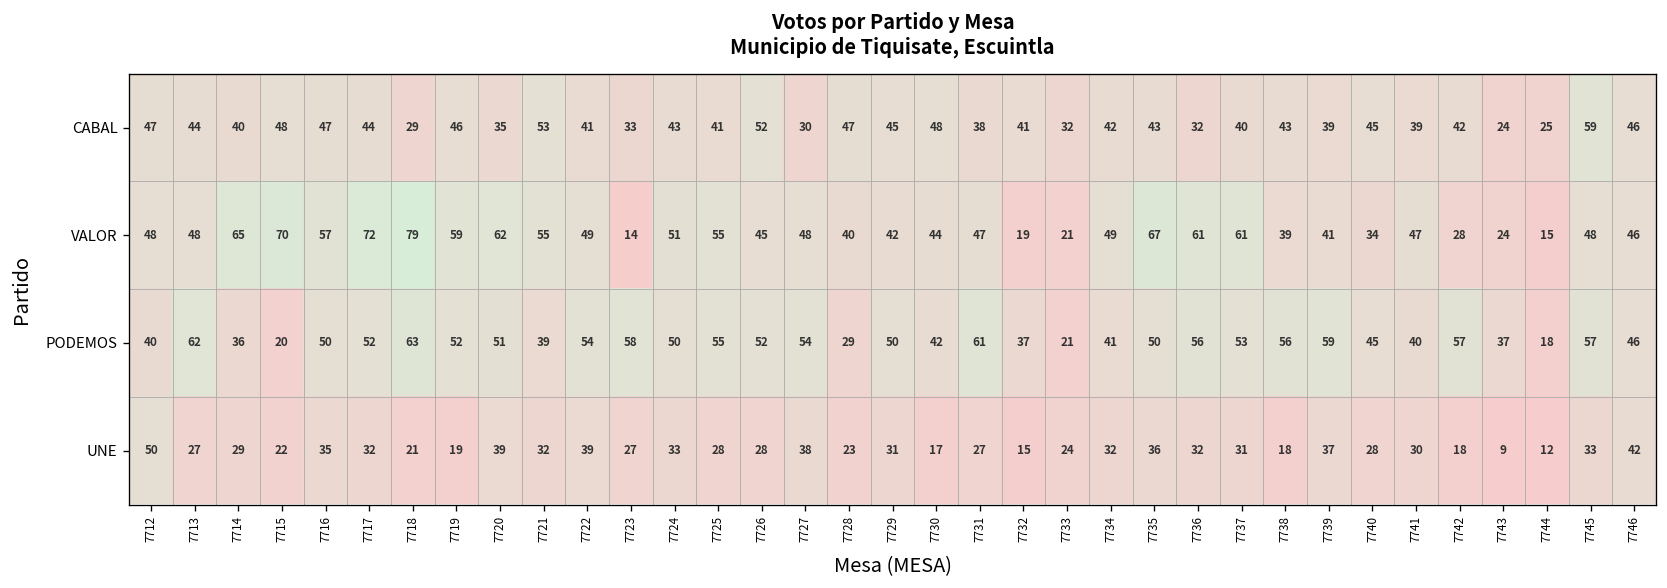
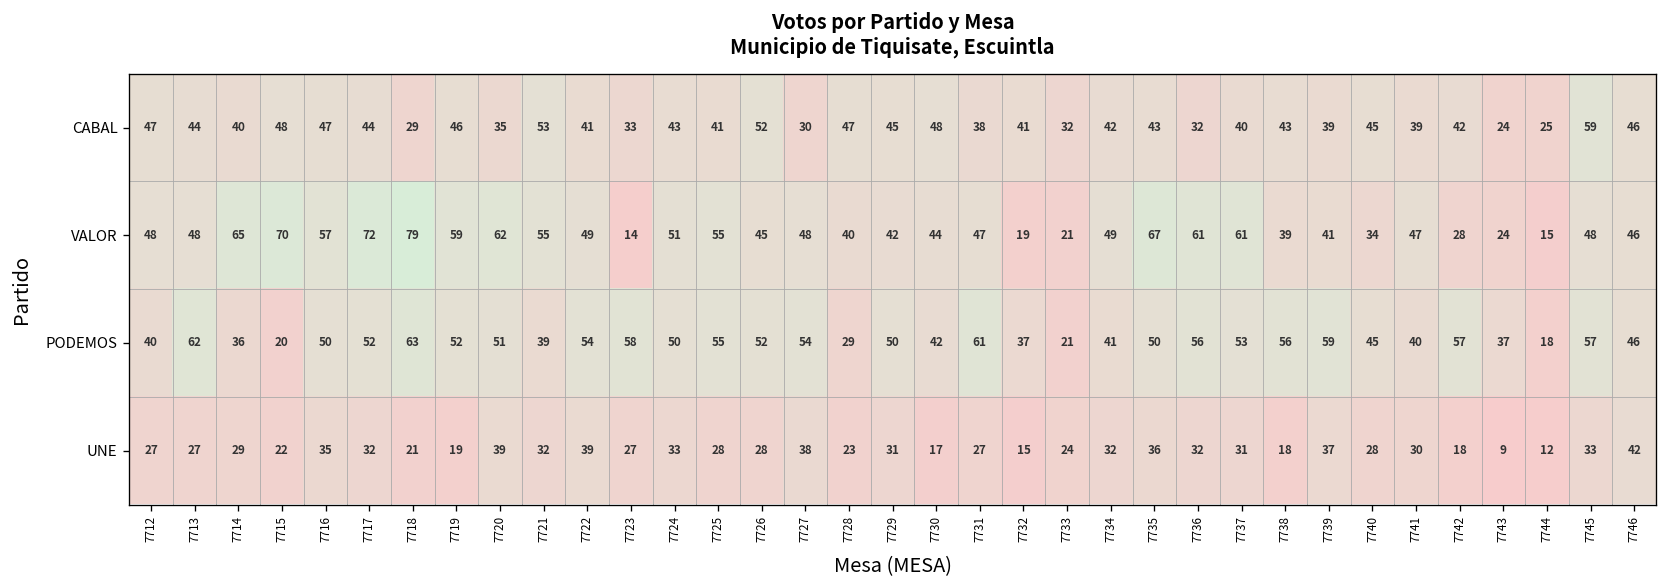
UNE, 7712: 50 -> 27
